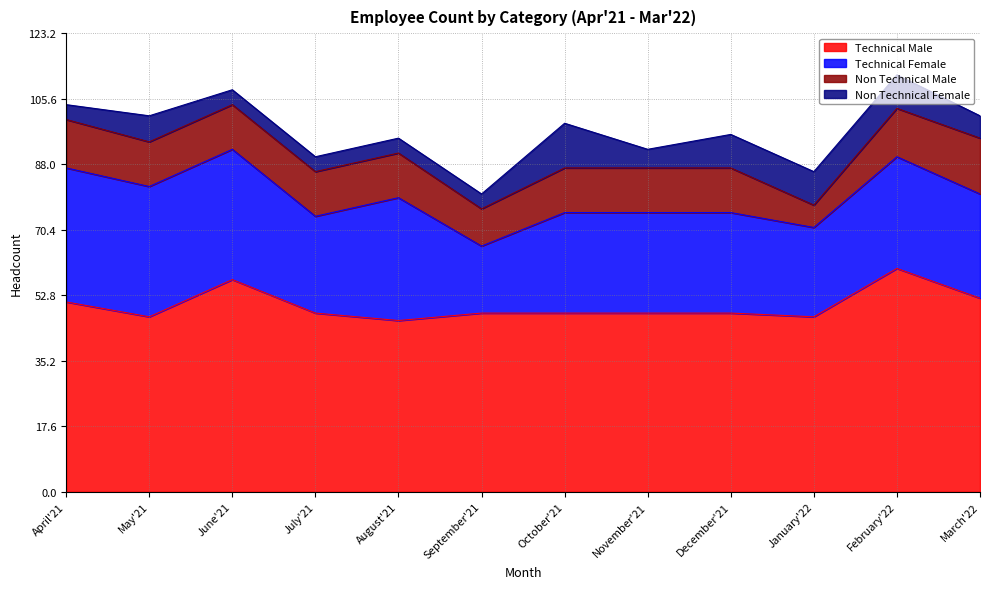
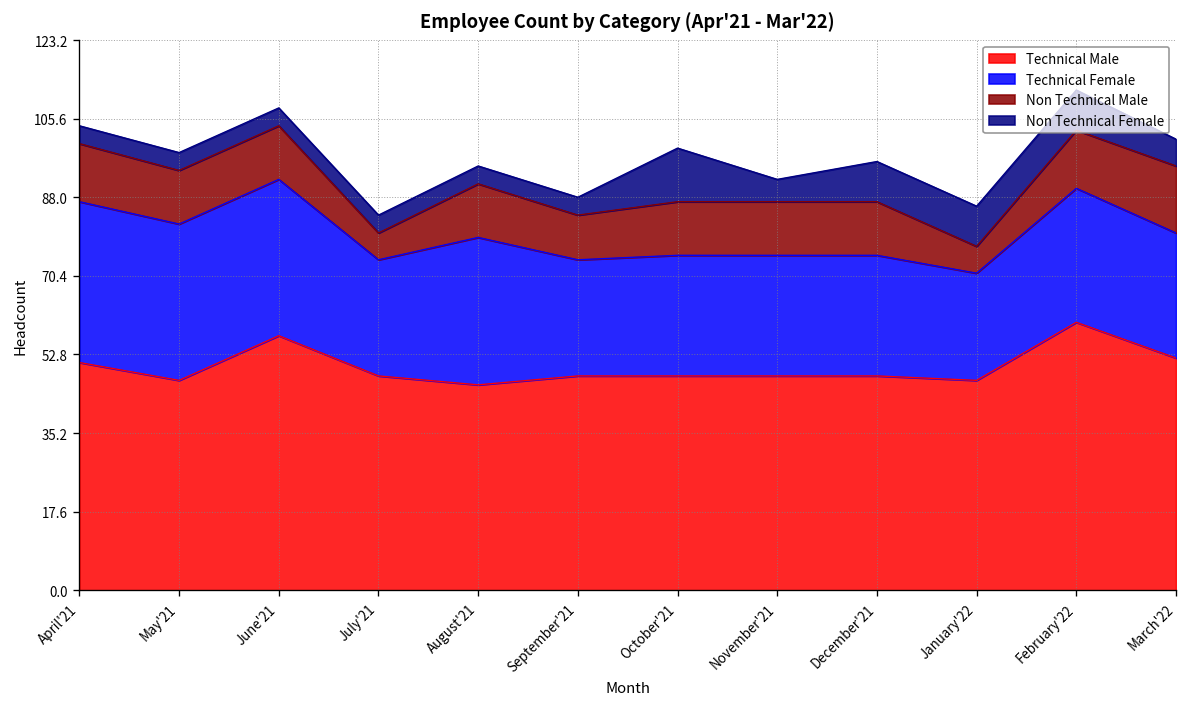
Non Technical Female, May'21: 7 -> 4
Non Technical Male, July'21: 12 -> 6
Technical Female, September'21: 18 -> 26
